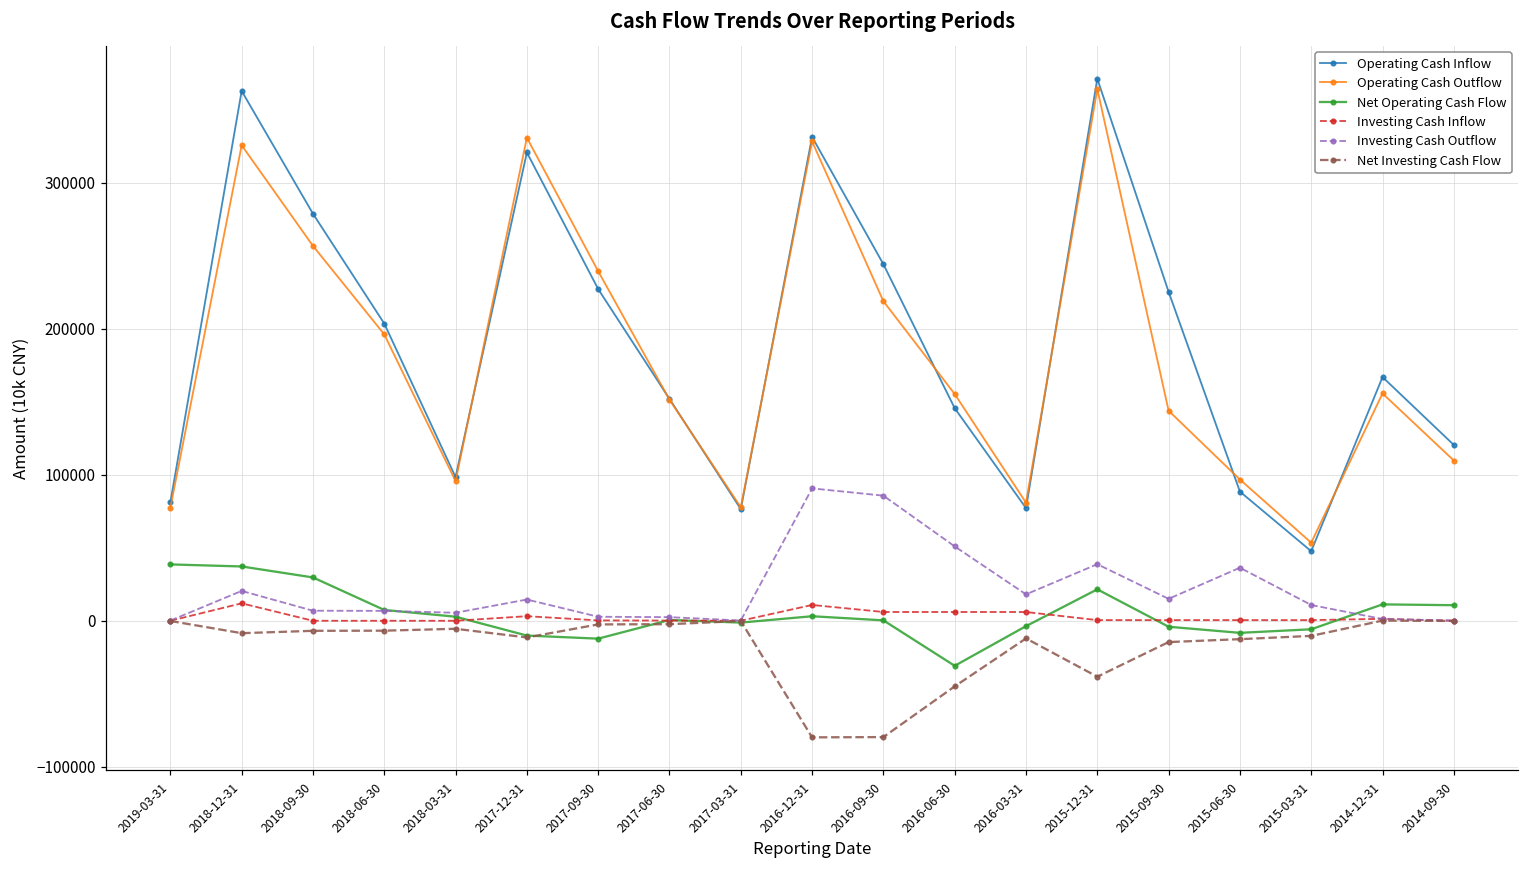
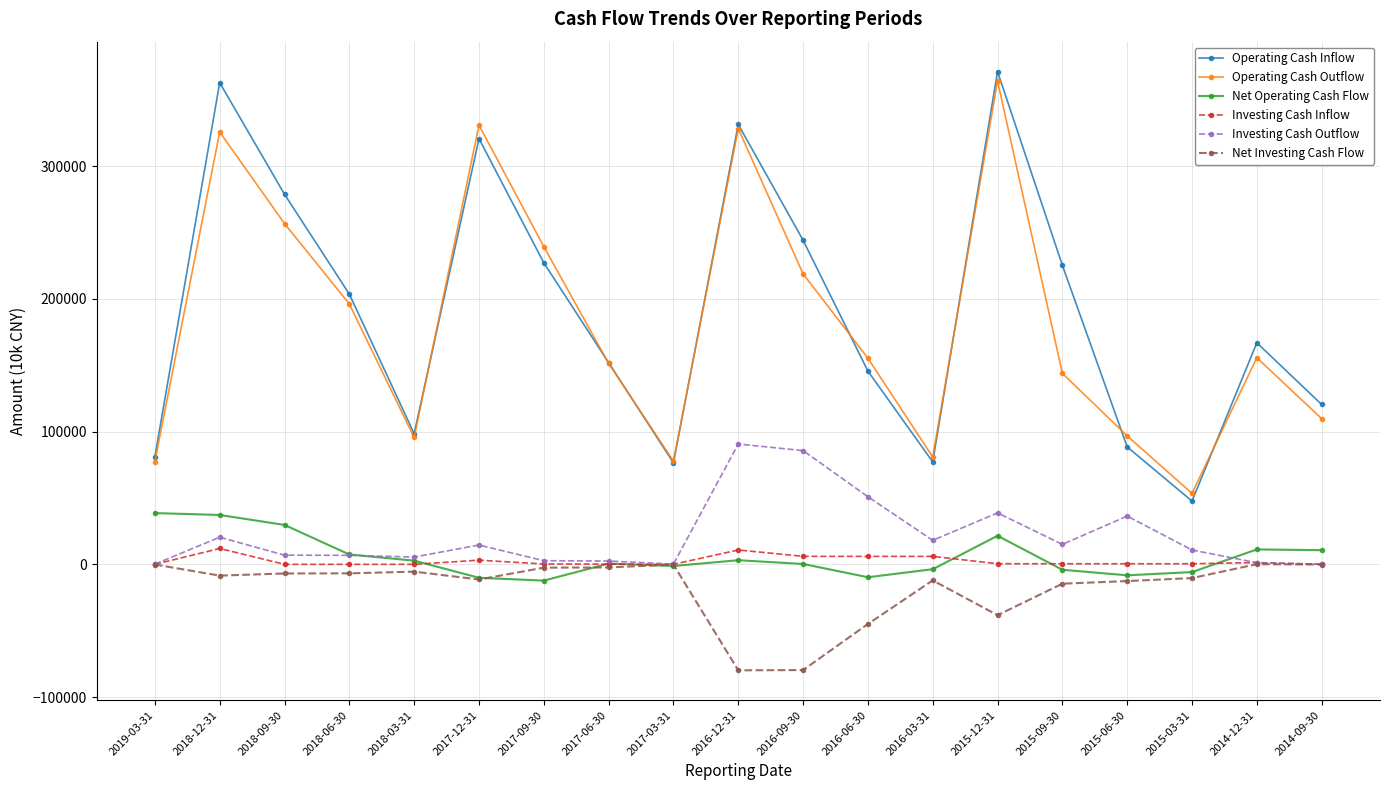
Net Operating Cash Flow, 2016-06-30: -31000 -> -10000
